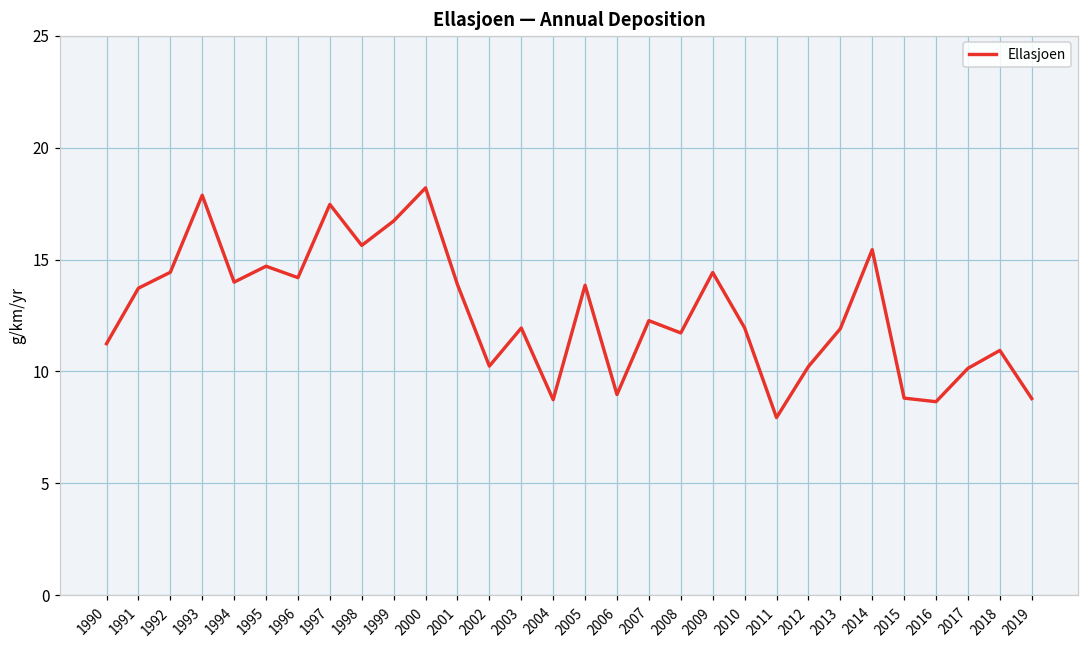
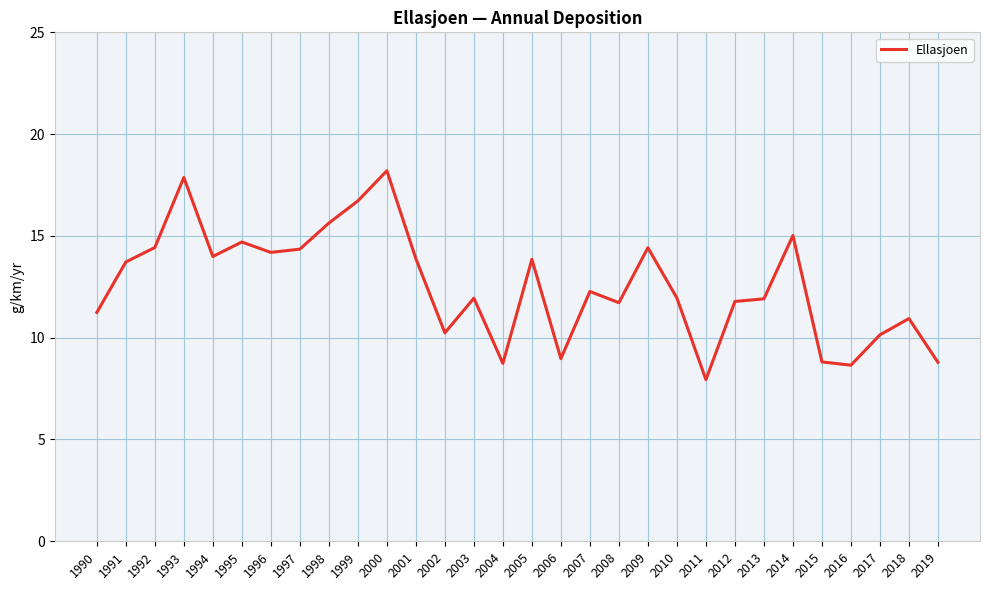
1997: 17.5 -> 14.4
2012: 10.2 -> 11.8
2014: 15.4 -> 15.0
